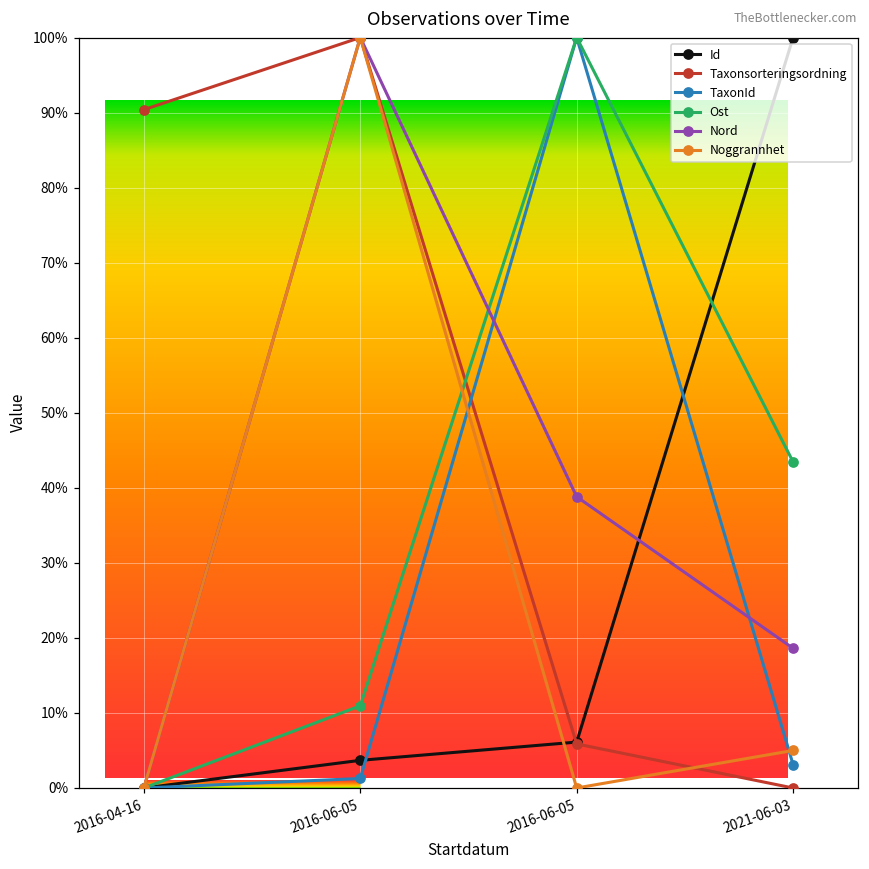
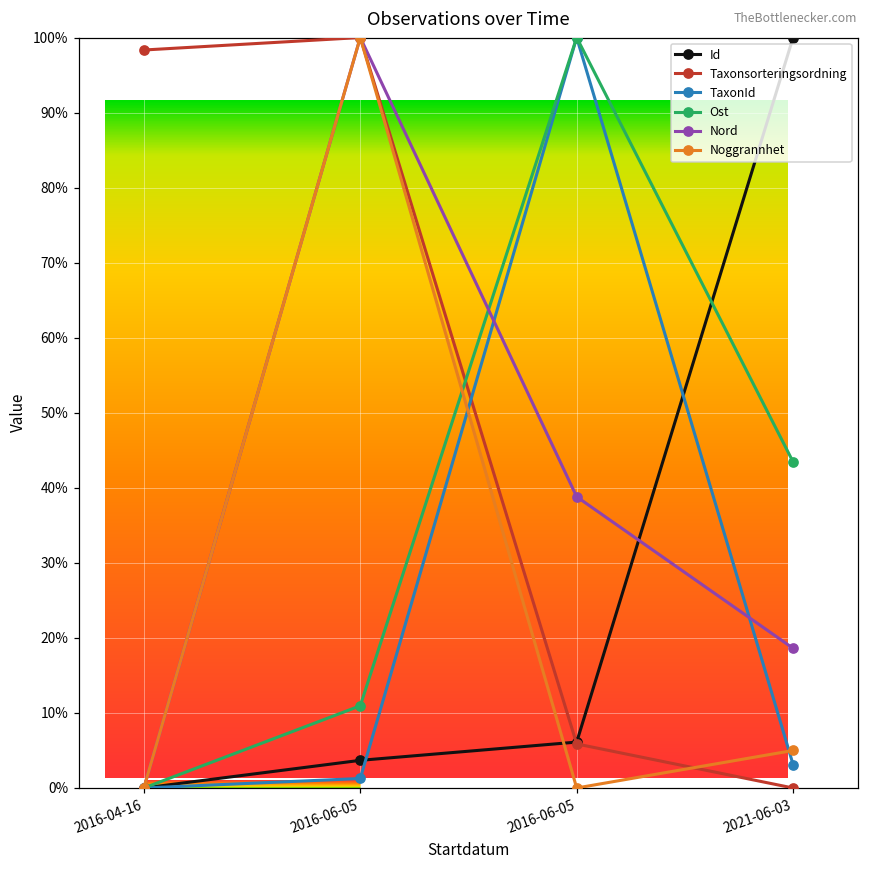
Observations over Time, Taxonsorteringsordning, 2016-04-16: 90% -> 98%
